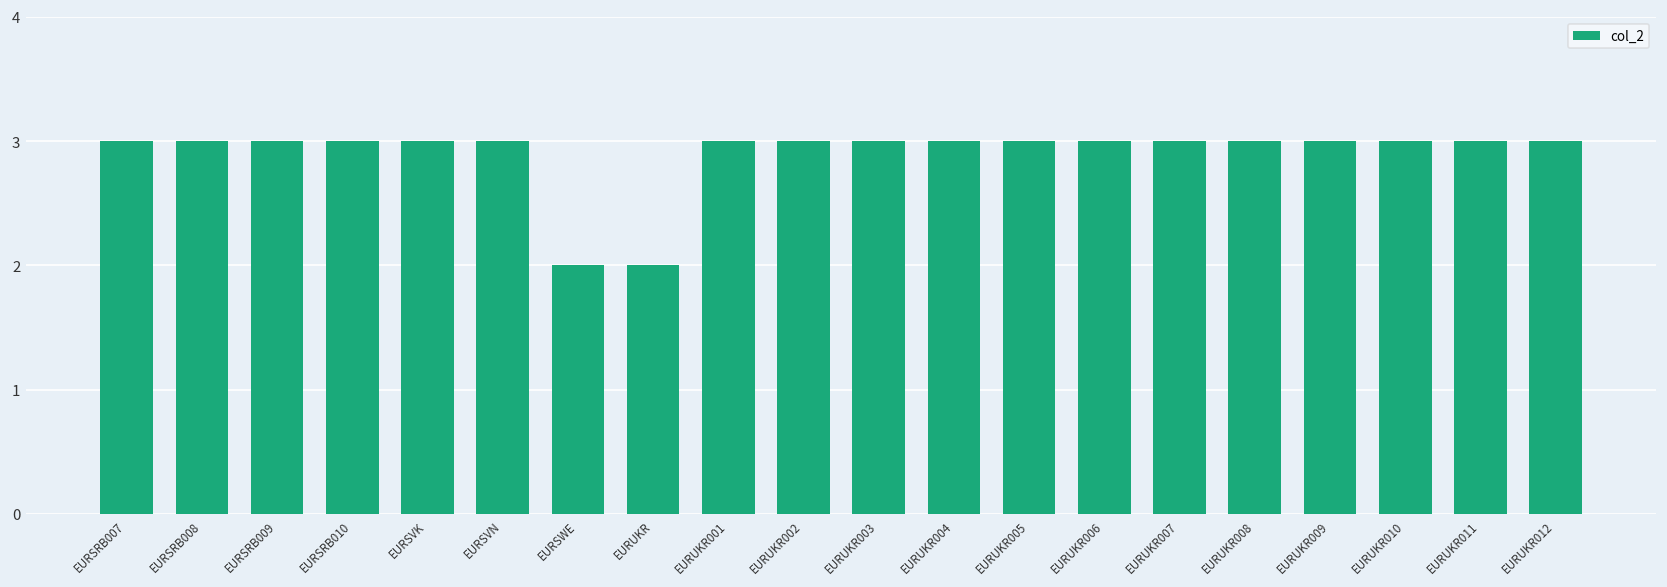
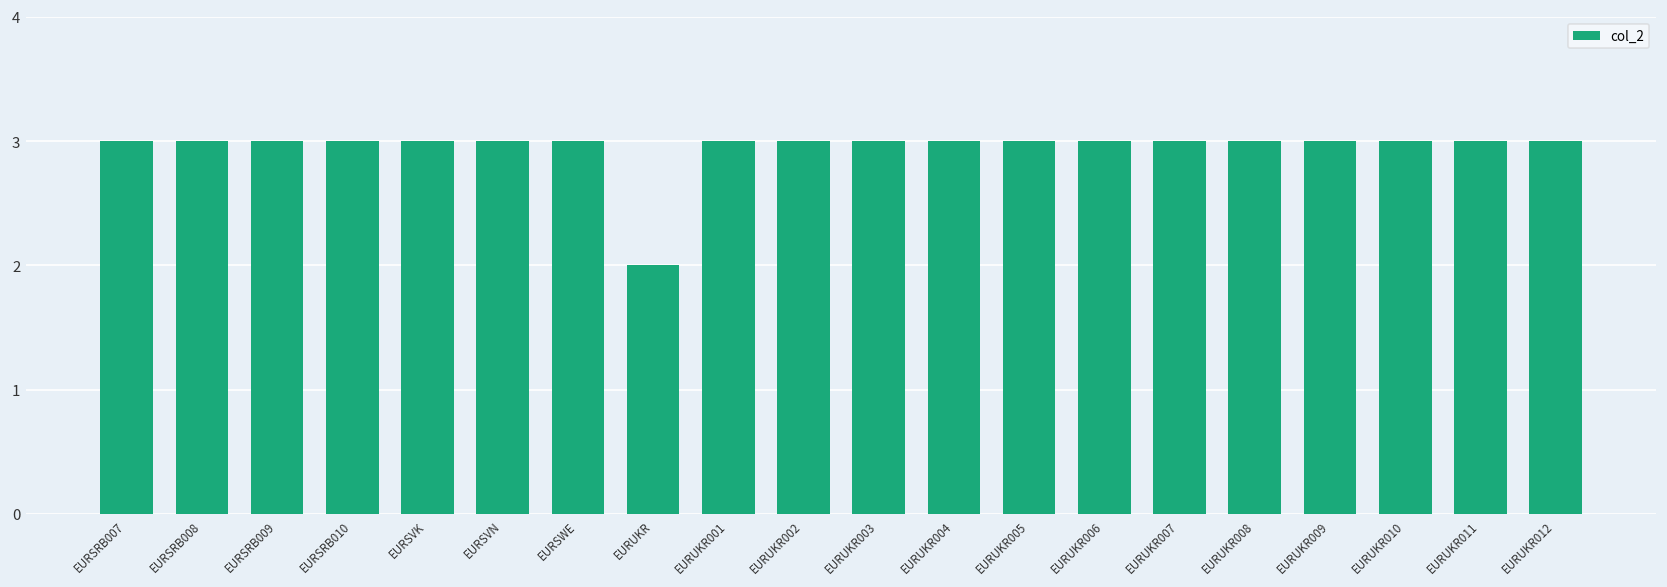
EURSWE: 2 -> 3
